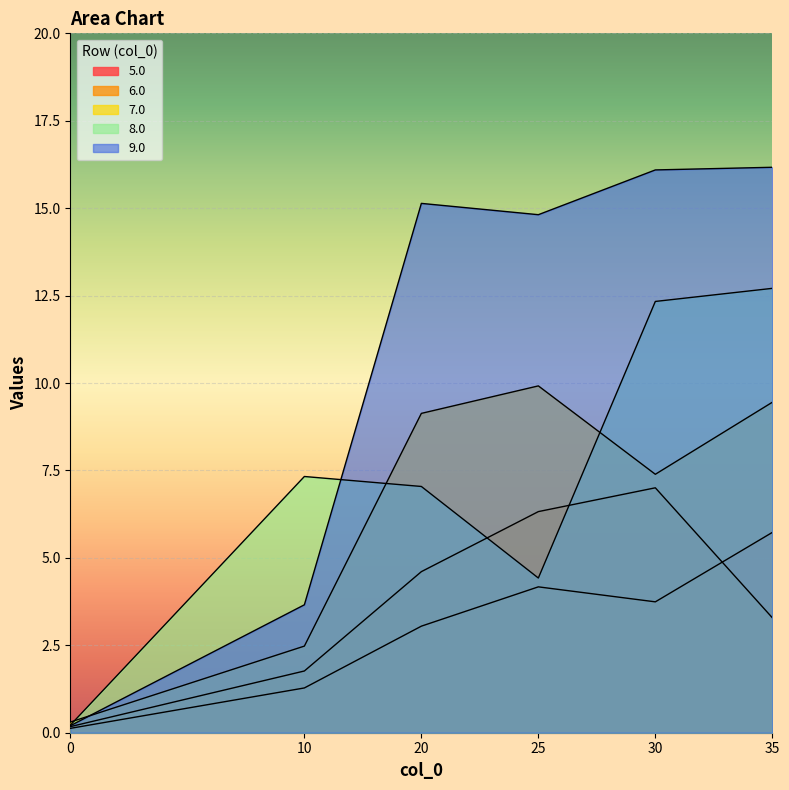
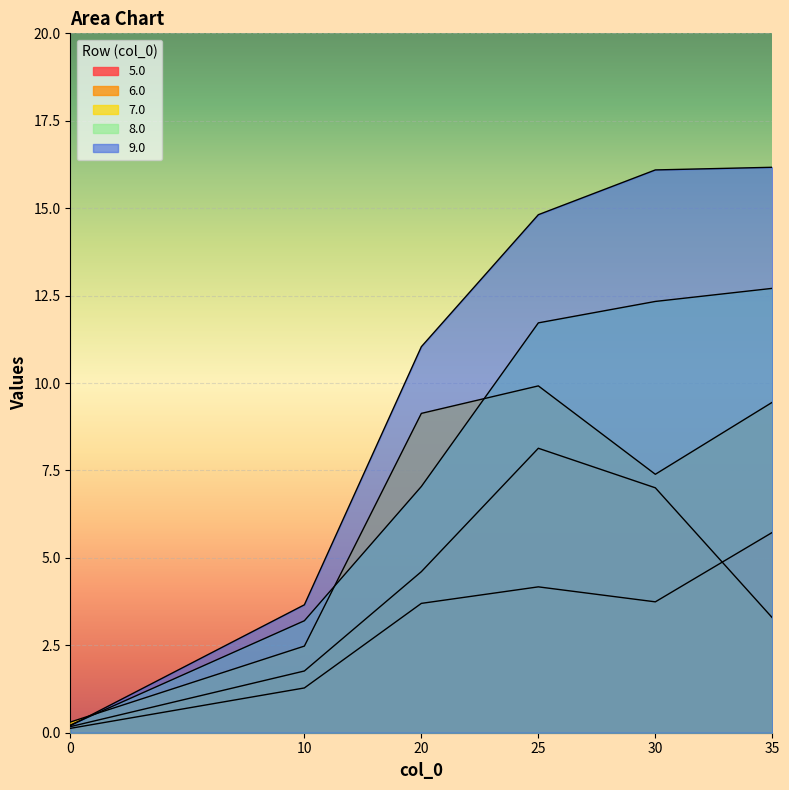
8.0, 10: 7.3 -> 3.2
5.0, 20: 3.0 -> 3.7
9.0, 20: 15.1 -> 11.0
6.0, 25: 6.3 -> 8.1
8.0, 25: 4.4 -> 11.7
